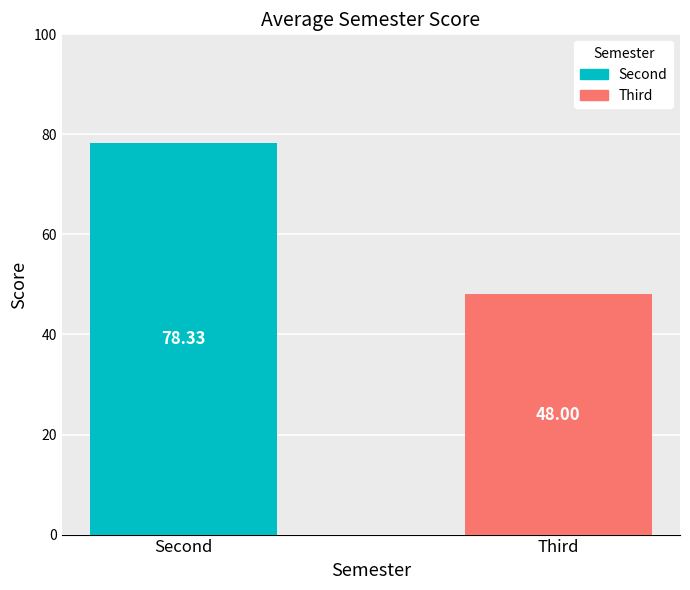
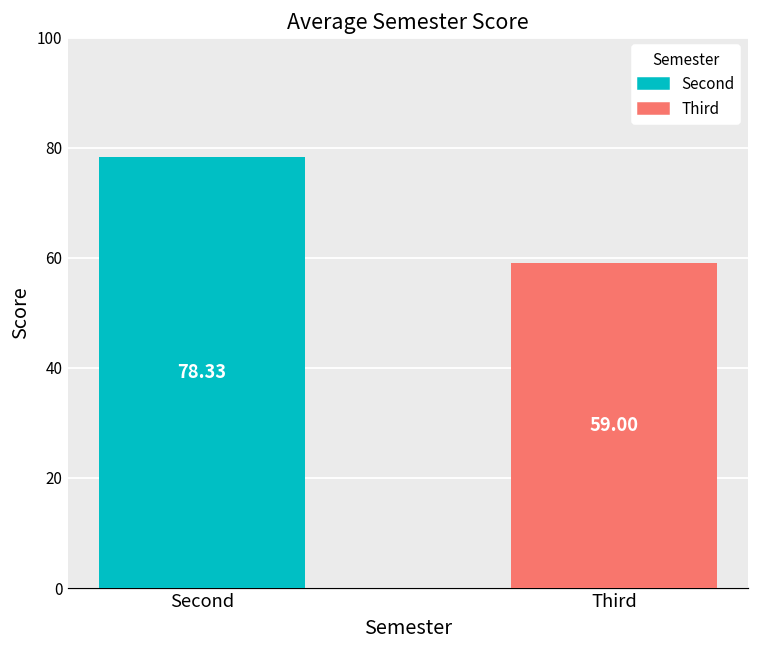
Third: 48.00 -> 59.00
